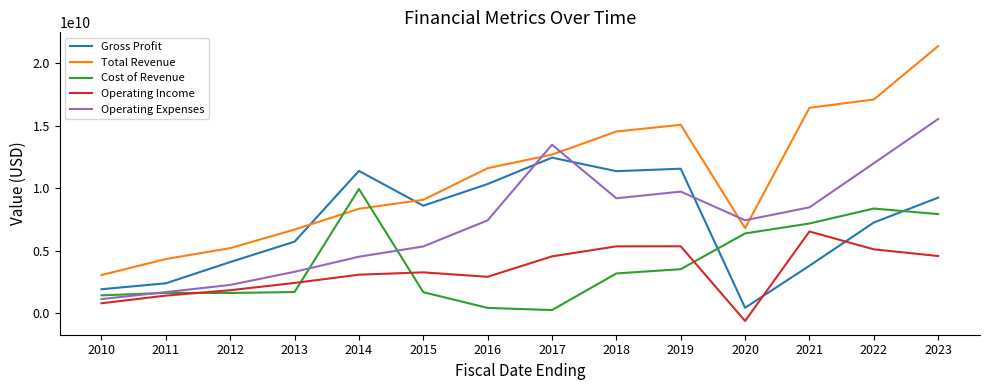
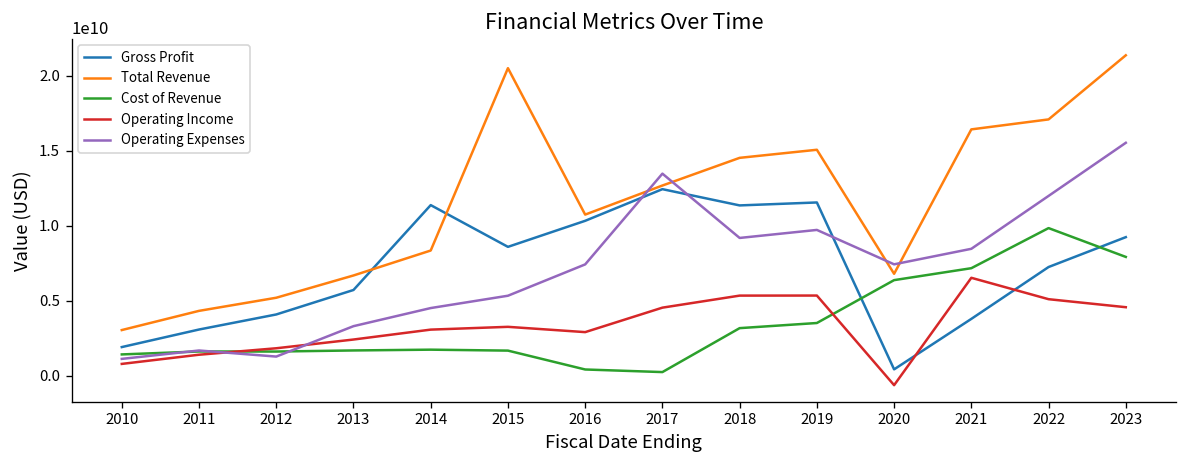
Gross Profit, 2011: 2400000000 -> 3100000000
Operating Expenses, 2012: 2300000000 -> 1300000000
Cost of Revenue, 2014: 9900000000 -> 1700000000
Total Revenue, 2015: 9100000000 -> 20500000000
Total Revenue, 2016: 11600000000 -> 10700000000
Cost of Revenue, 2022: 8400000000 -> 9800000000
